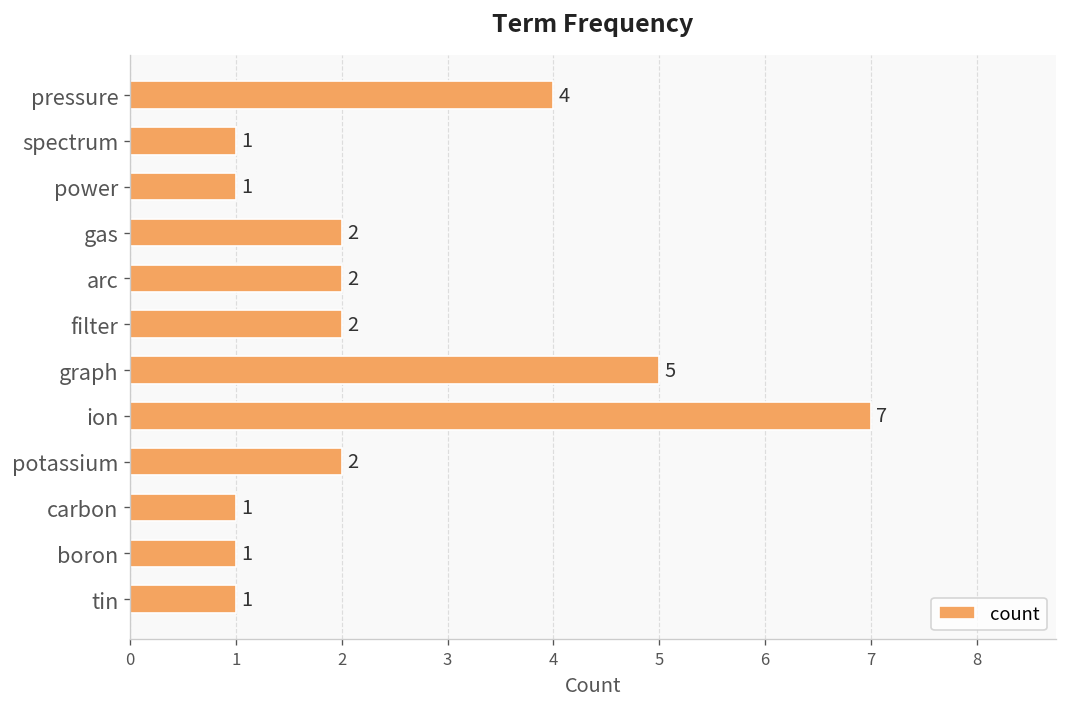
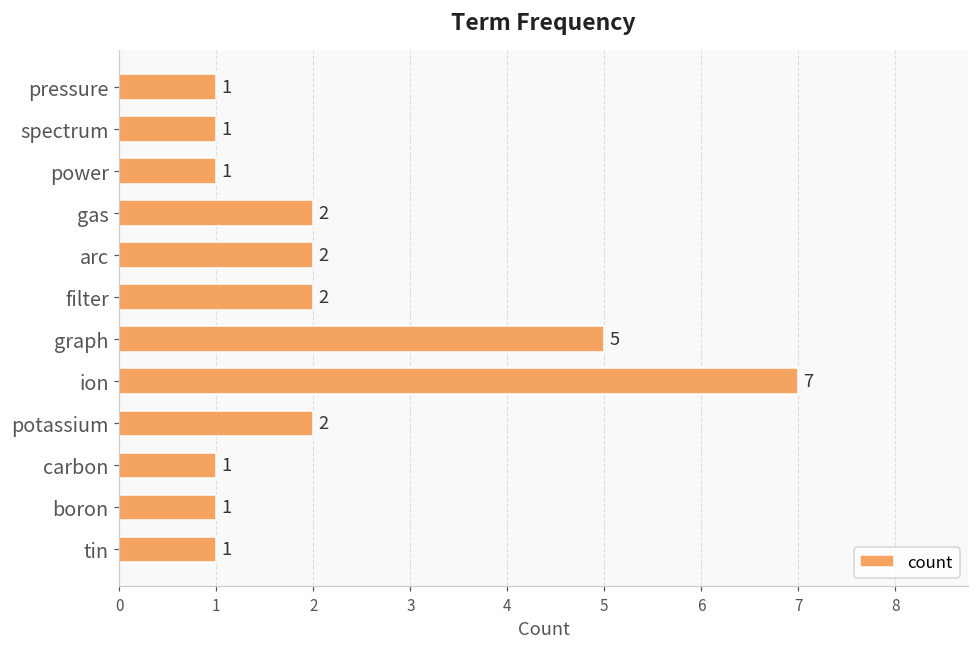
pressure: 4 -> 1
